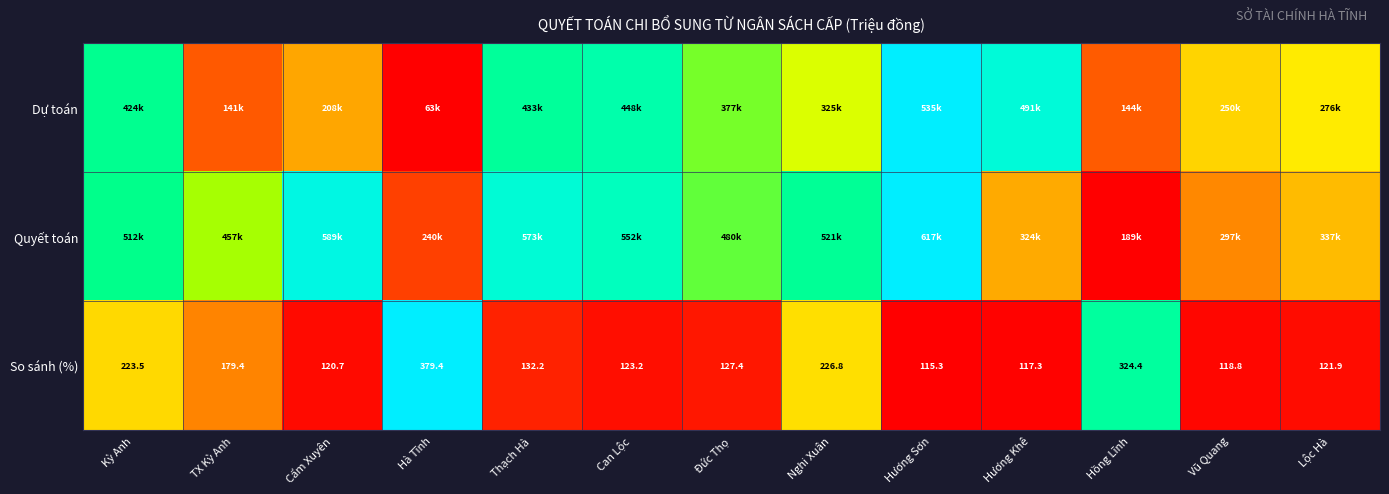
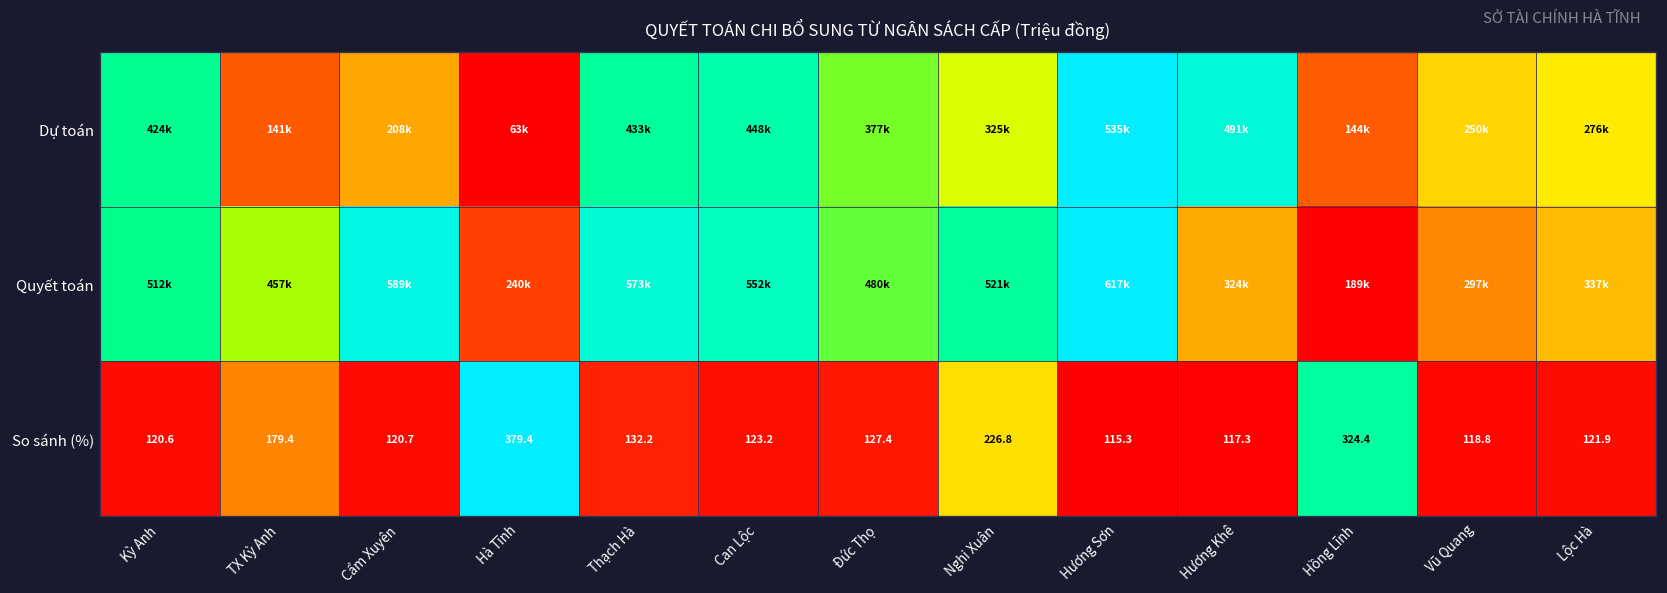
So sánh (%), Kỳ Anh: 223.5 -> 120.6
